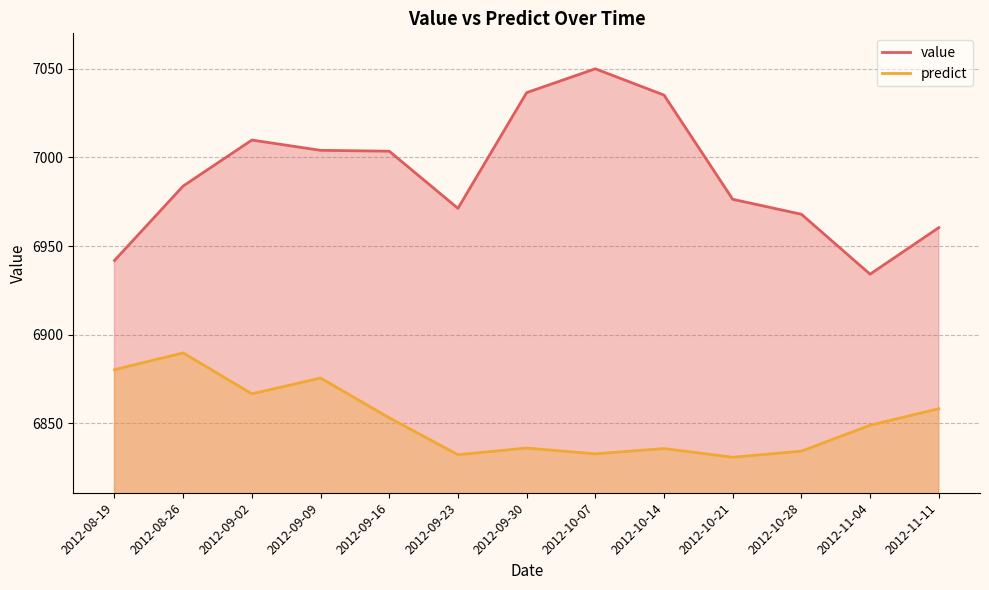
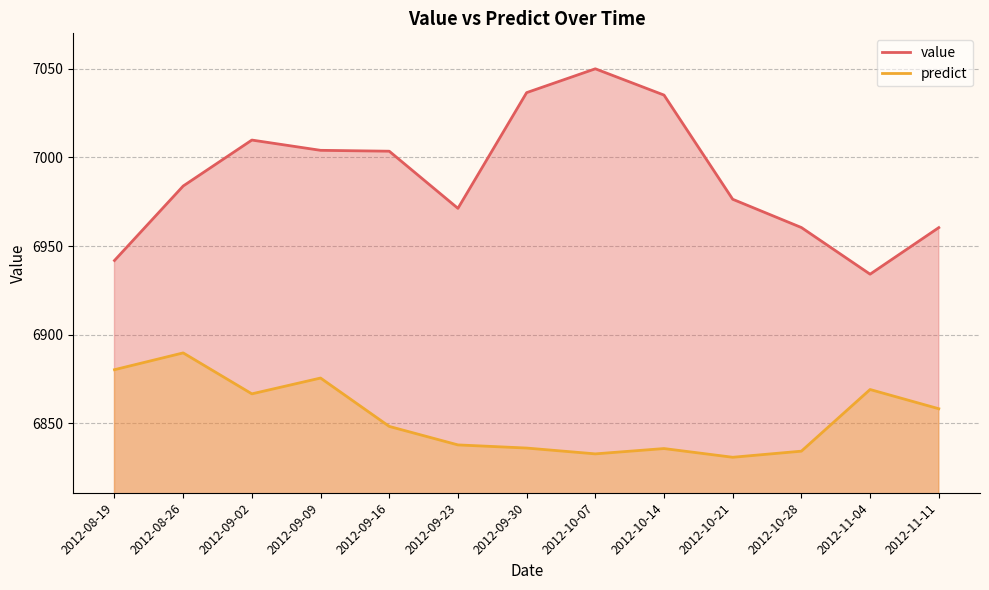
predict, 2012-09-16: 6853 -> 6848
predict, 2012-09-23: 6832 -> 6838
value, 2012-10-28: 6968 -> 6960
predict, 2012-11-04: 6849 -> 6869
